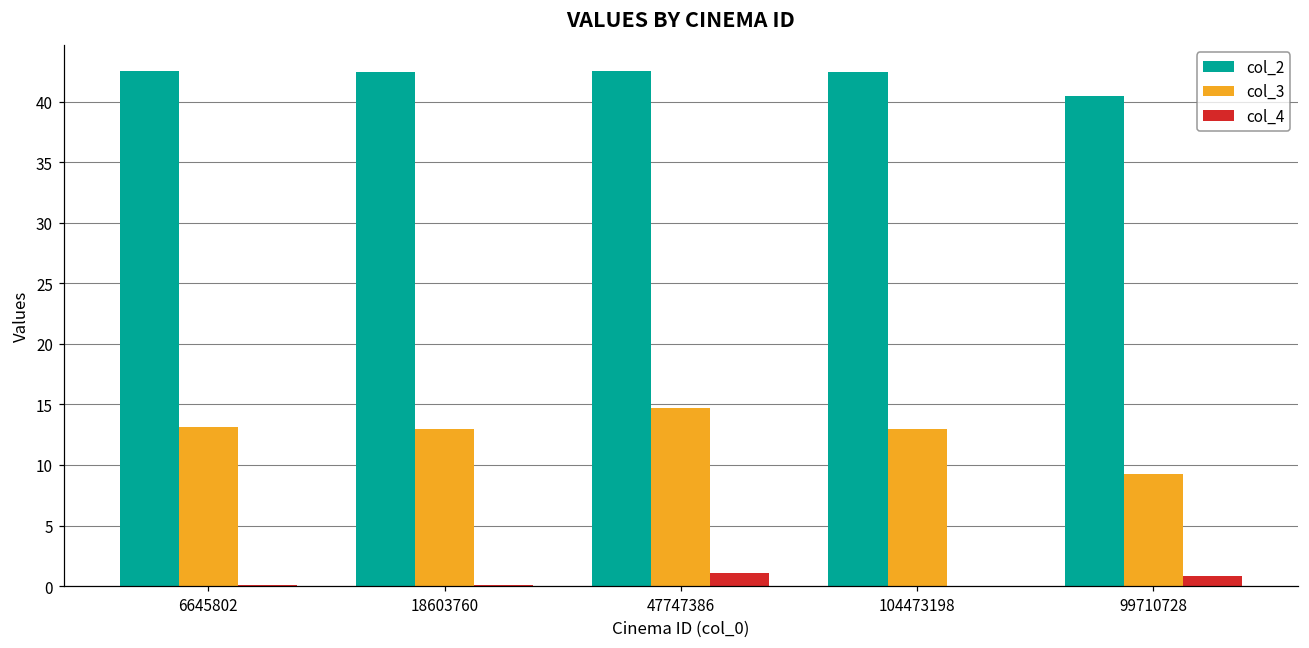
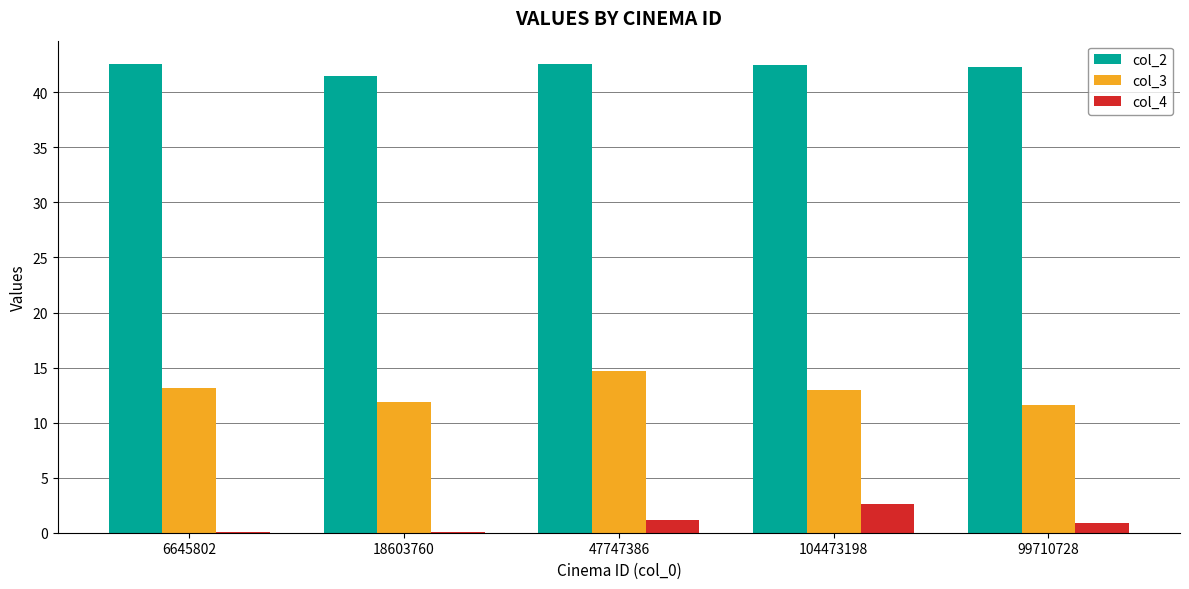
col_2, 18603760: 42.4 -> 41.5
col_3, 18603760: 12.9 -> 11.9
col_4, 104473198: 0.0 -> 2.6
col_2, 99710728: 40.4 -> 42.3
col_3, 99710728: 9.3 -> 11.6
